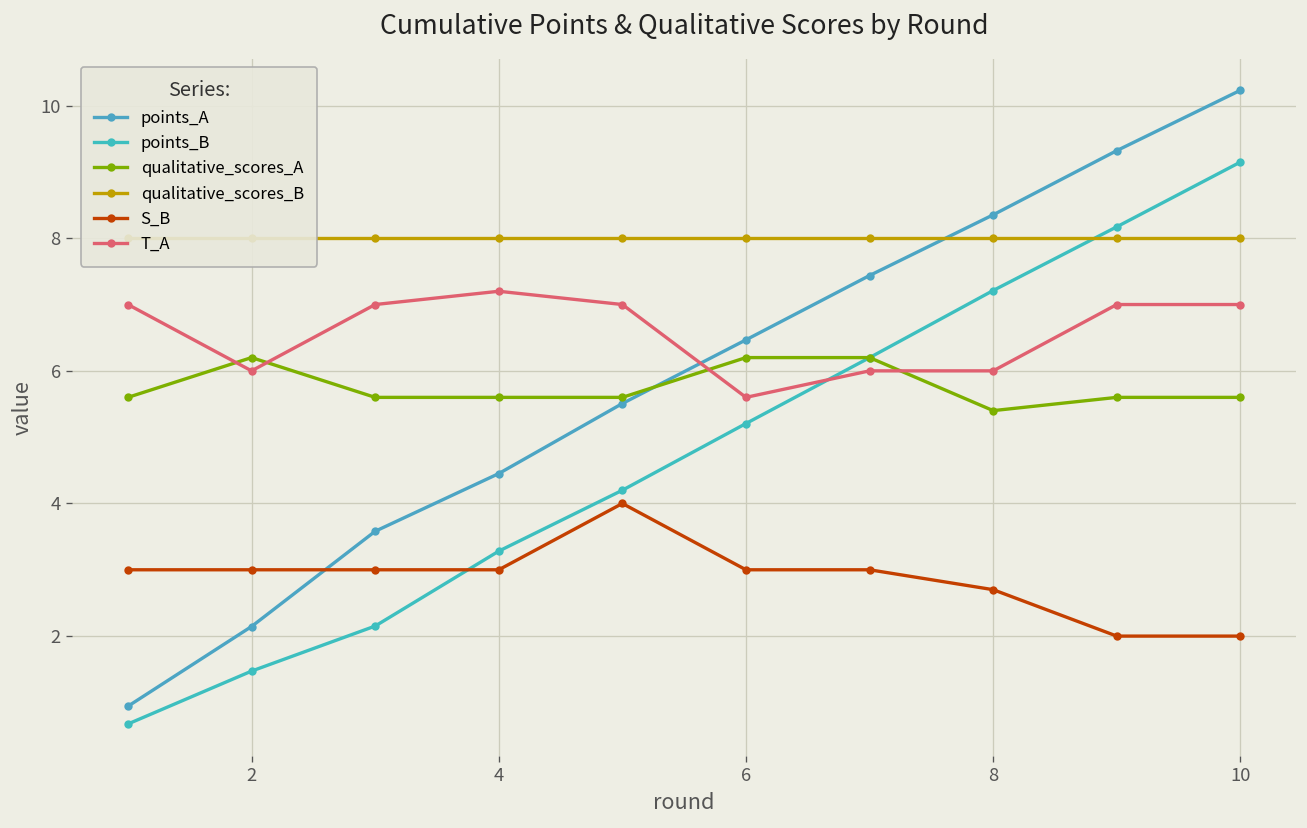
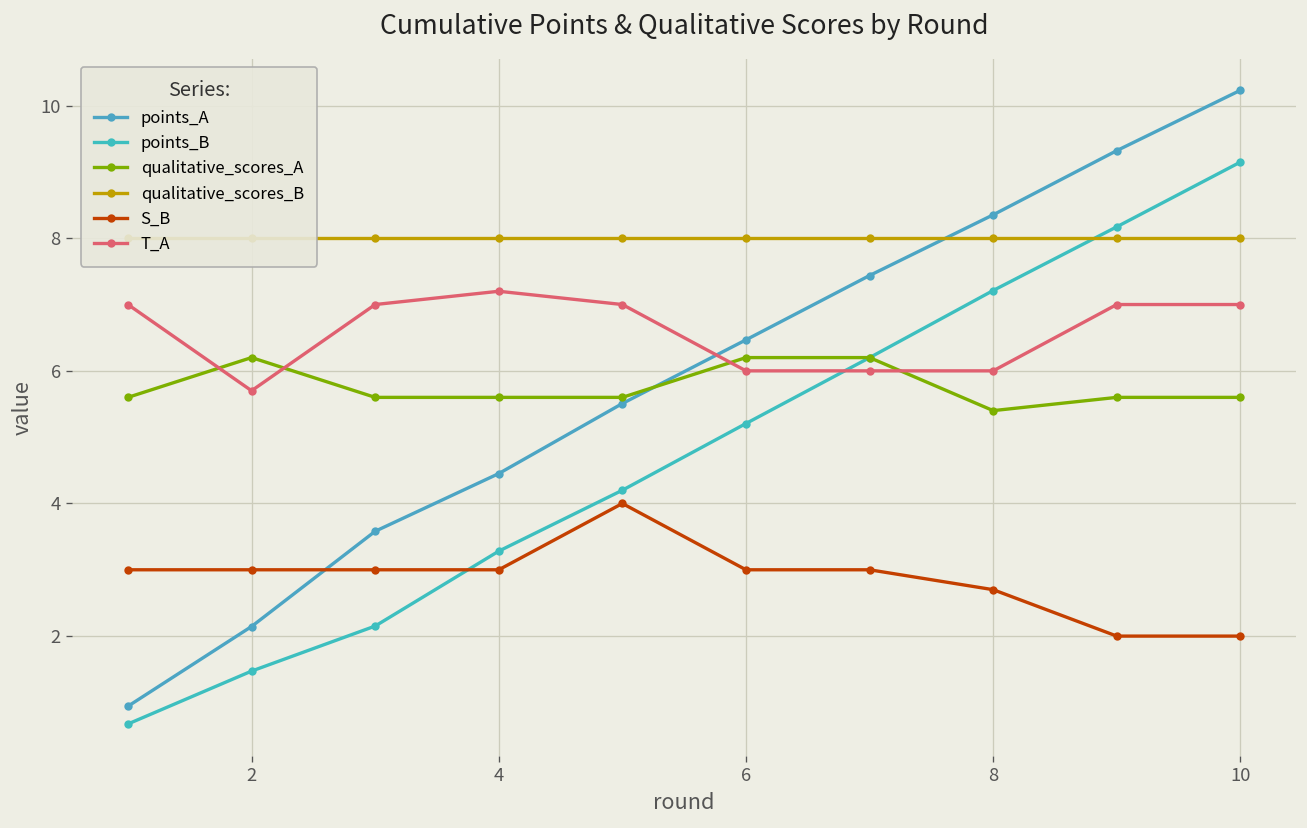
T_A, 2: 6.0 -> 5.7
T_A, 6: 5.6 -> 6.0
